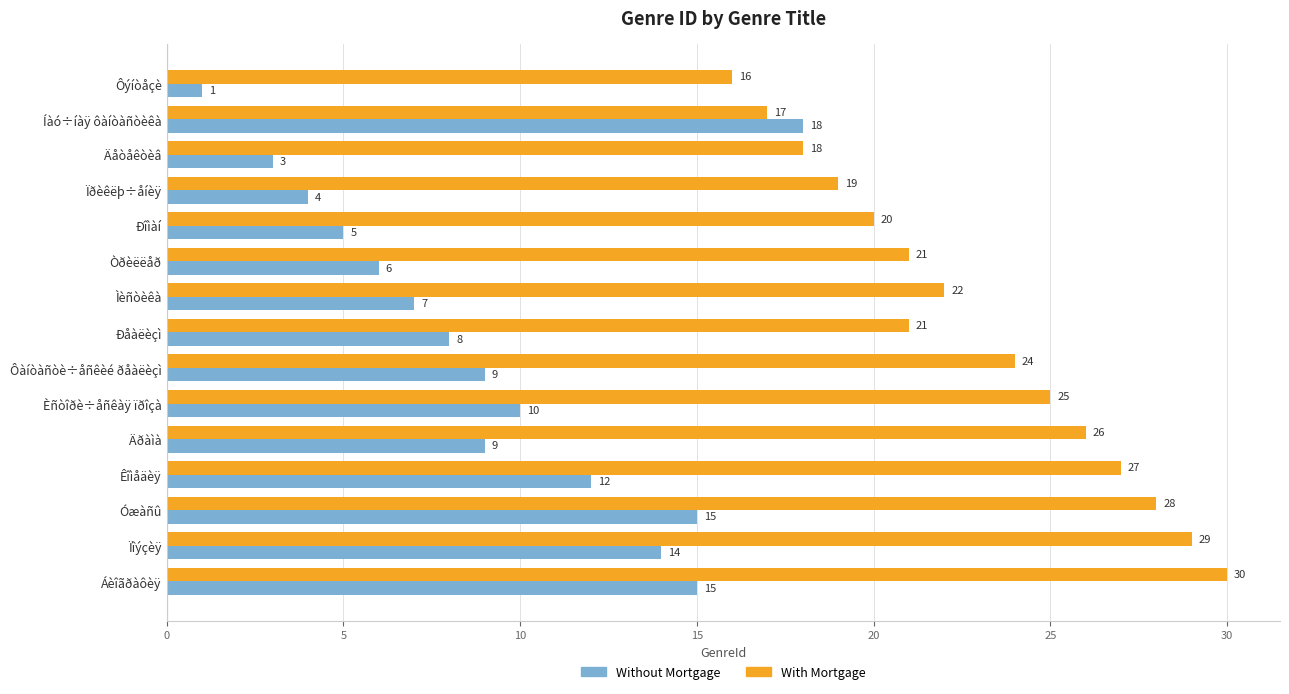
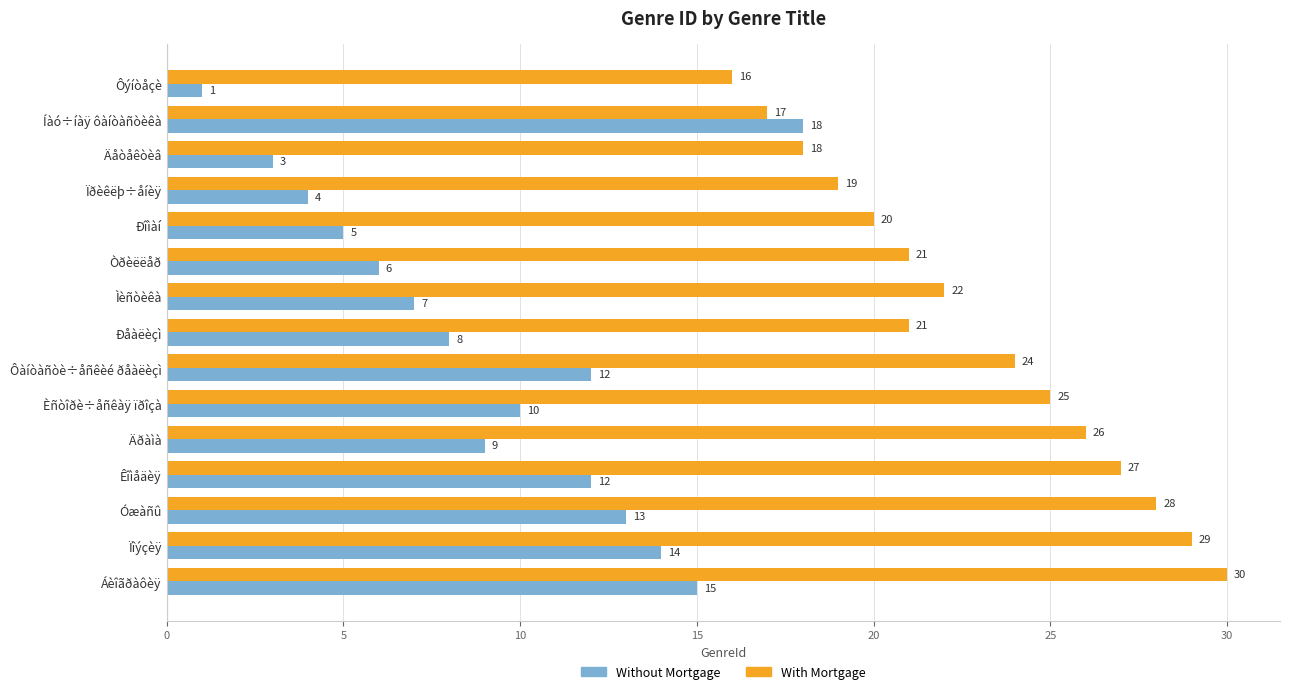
Without Mortgage, Ôàíòàñòè÷åñêèé ðåàëèçì: 9 -> 12
Without Mortgage, Óæàñû: 15 -> 13
